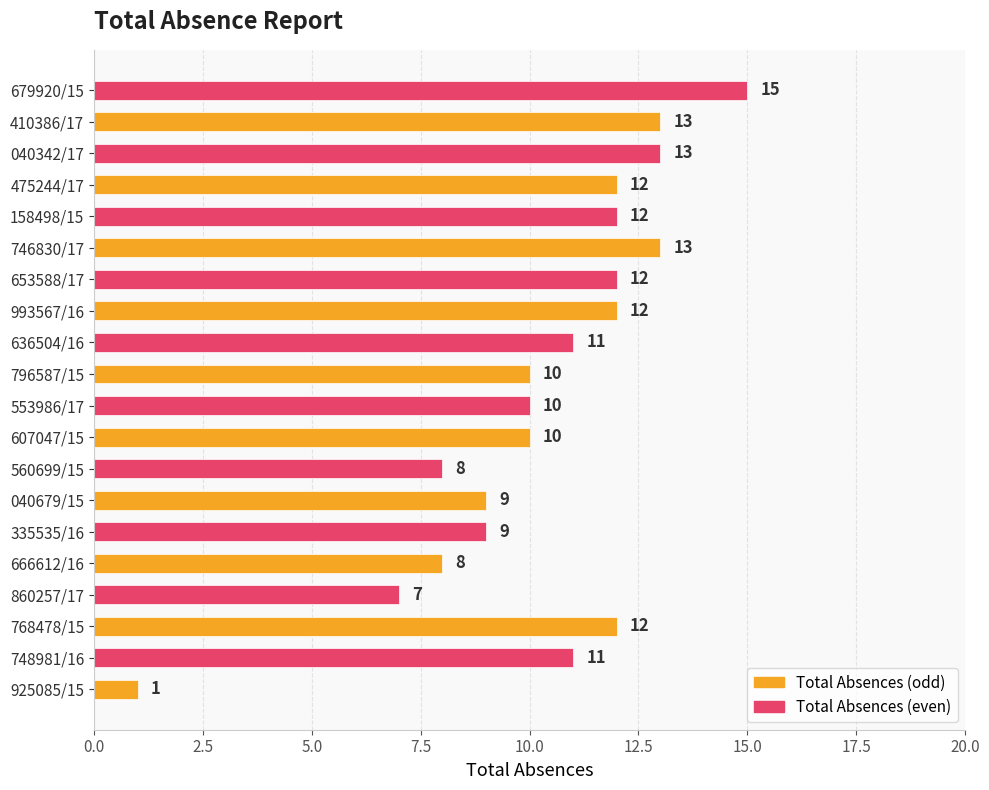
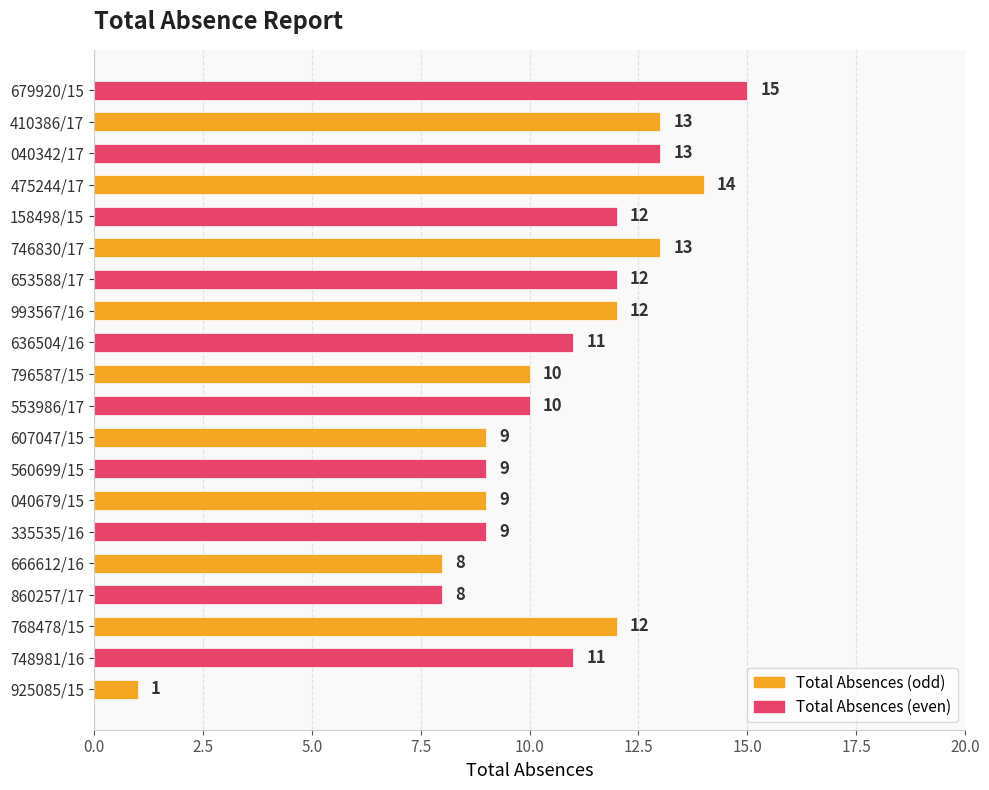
475244/17: 12 -> 14
607047/15: 10 -> 9
560699/15: 8 -> 9
860257/17: 7 -> 8
